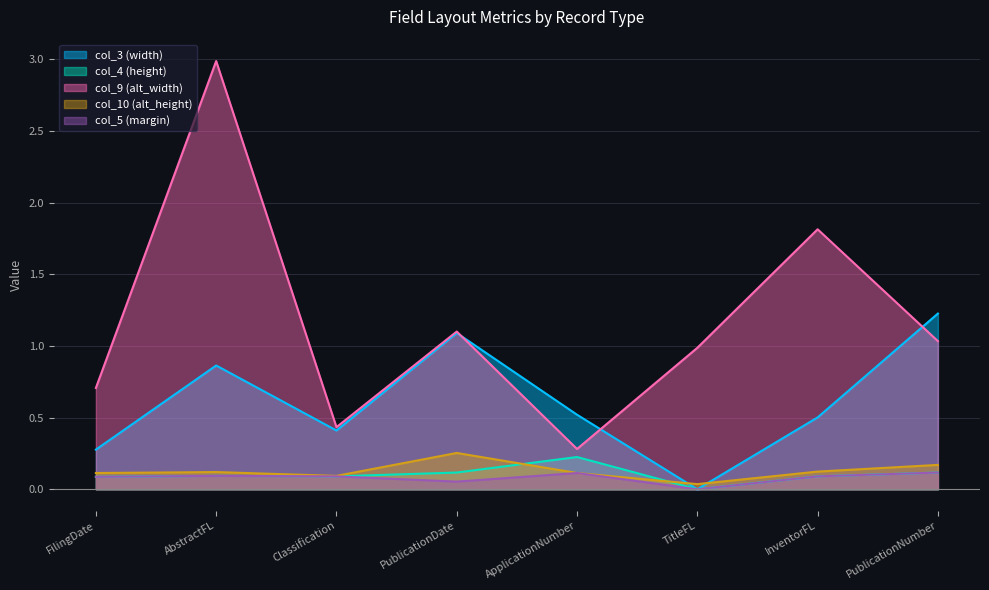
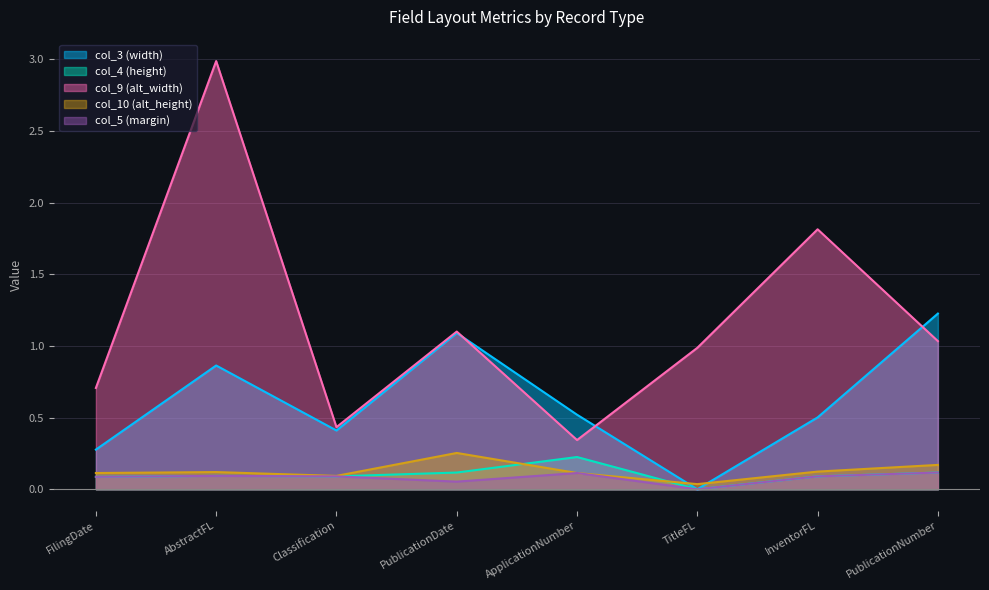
col_9 (alt_width), ApplicationNumber: 0.28 -> 0.34
